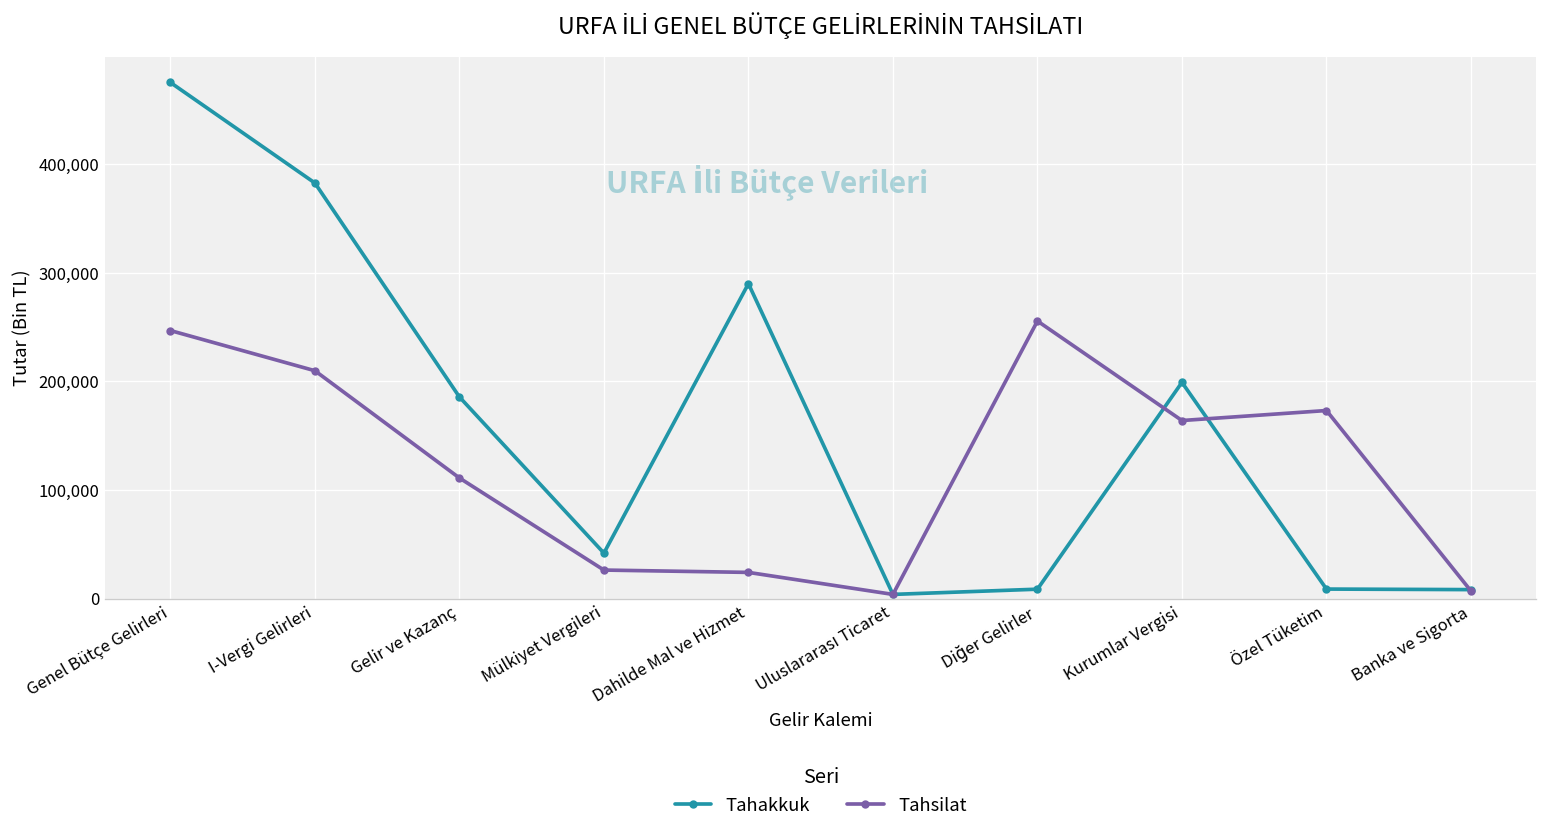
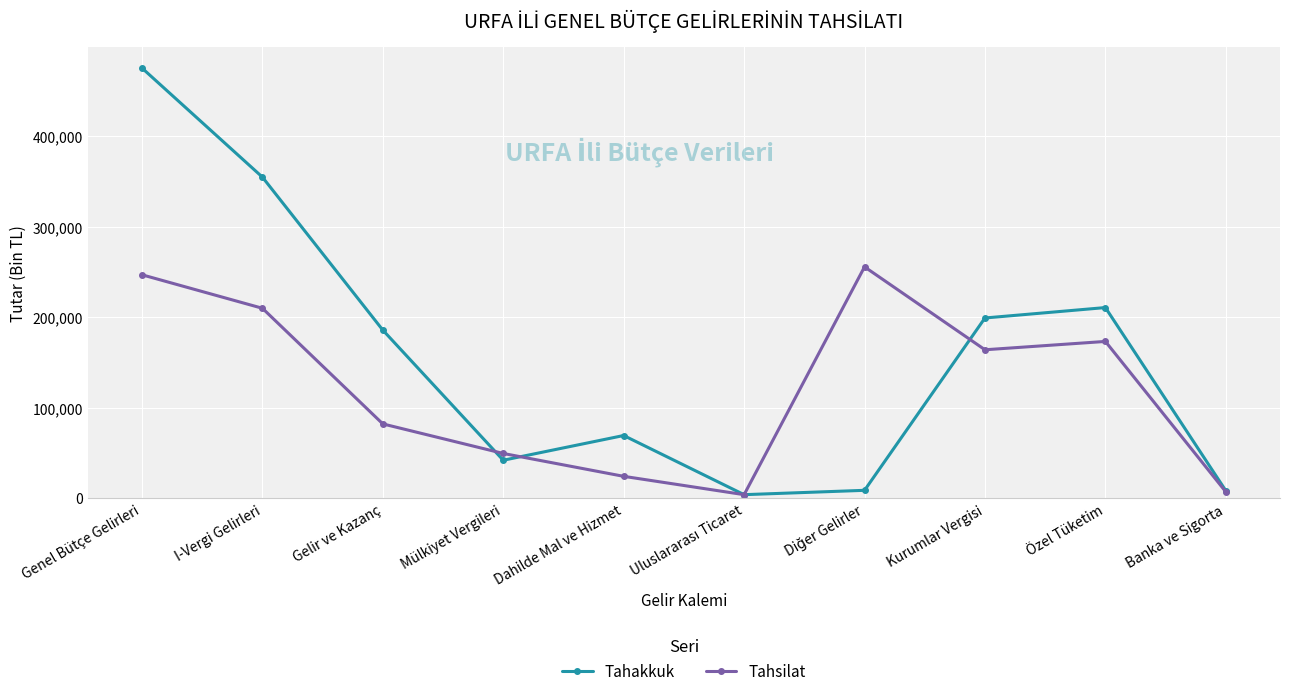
Tahakkuk, I-Vergi Gelirleri: 380,000 -> 350,000
Tahsilat, Gelir ve Kazanç: 110,000 -> 80,000
Tahsilat, Mülkiyet Vergileri: 30,000 -> 50,000
Tahakkuk, Dahilde Mal ve Hizmet: 290,000 -> 70,000
Tahakkuk, Özel Tüketim: 10,000 -> 210,000
